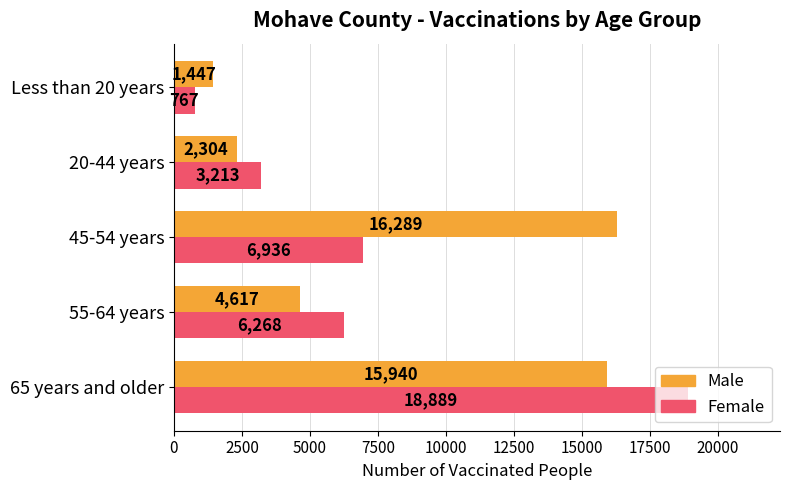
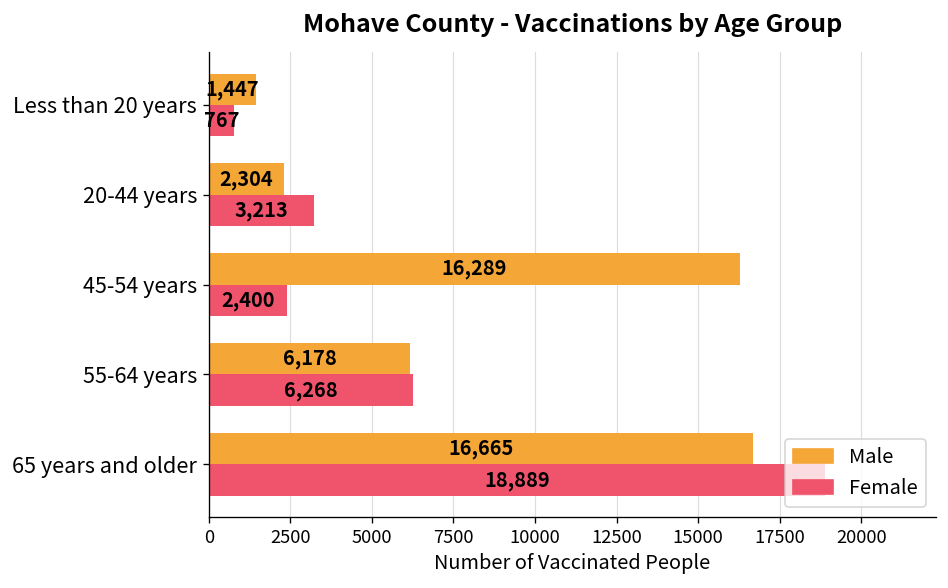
Female, 45-54 years: 6,936 -> 2,400
Male, 55-64 years: 4,617 -> 6,178
Male, 65 years and older: 15,940 -> 16,665
